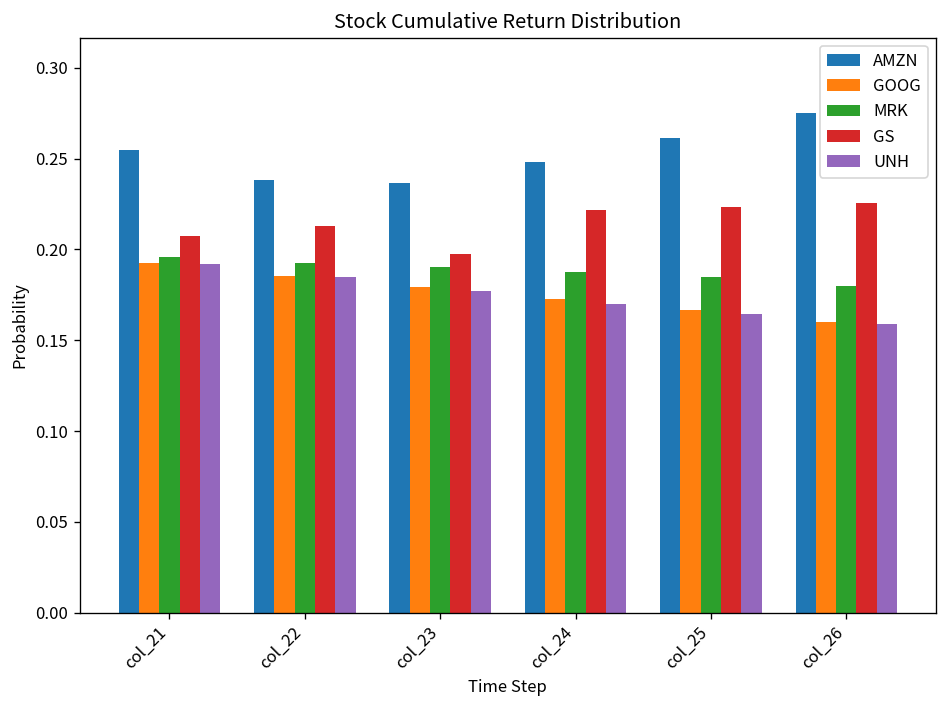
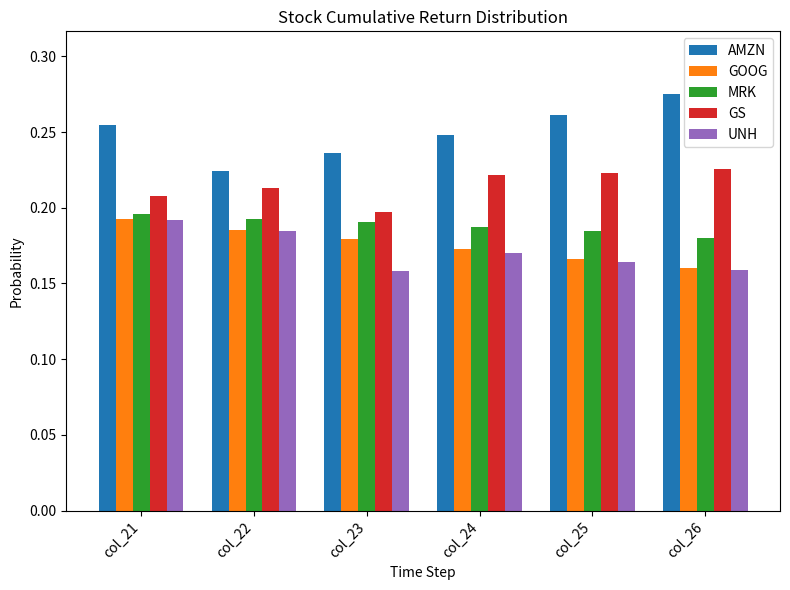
AMZN, col_22: 0.238 -> 0.224
UNH, col_23: 0.177 -> 0.158
